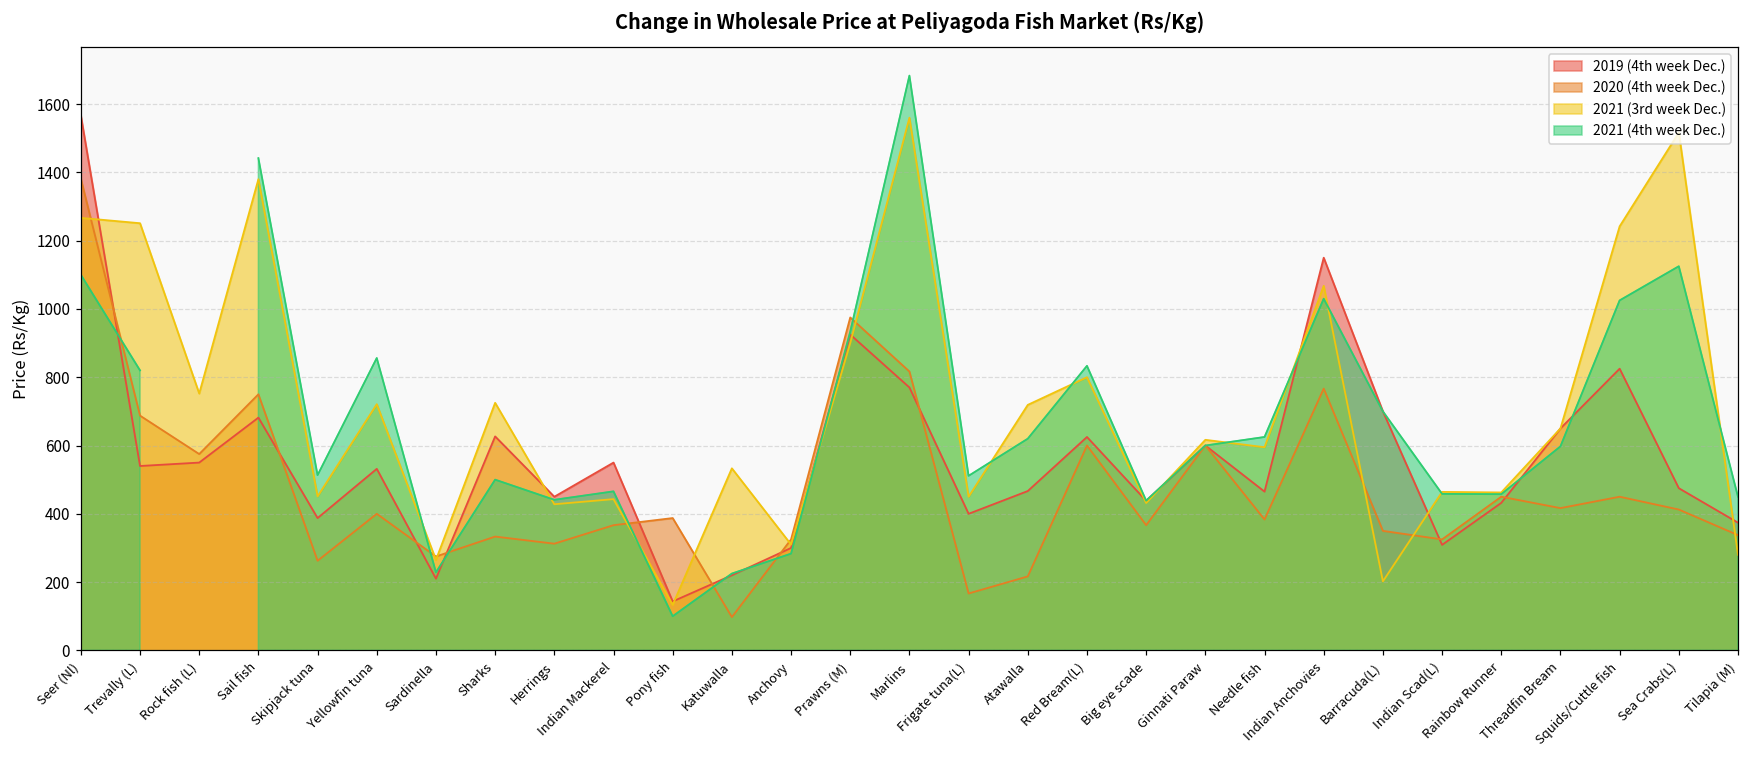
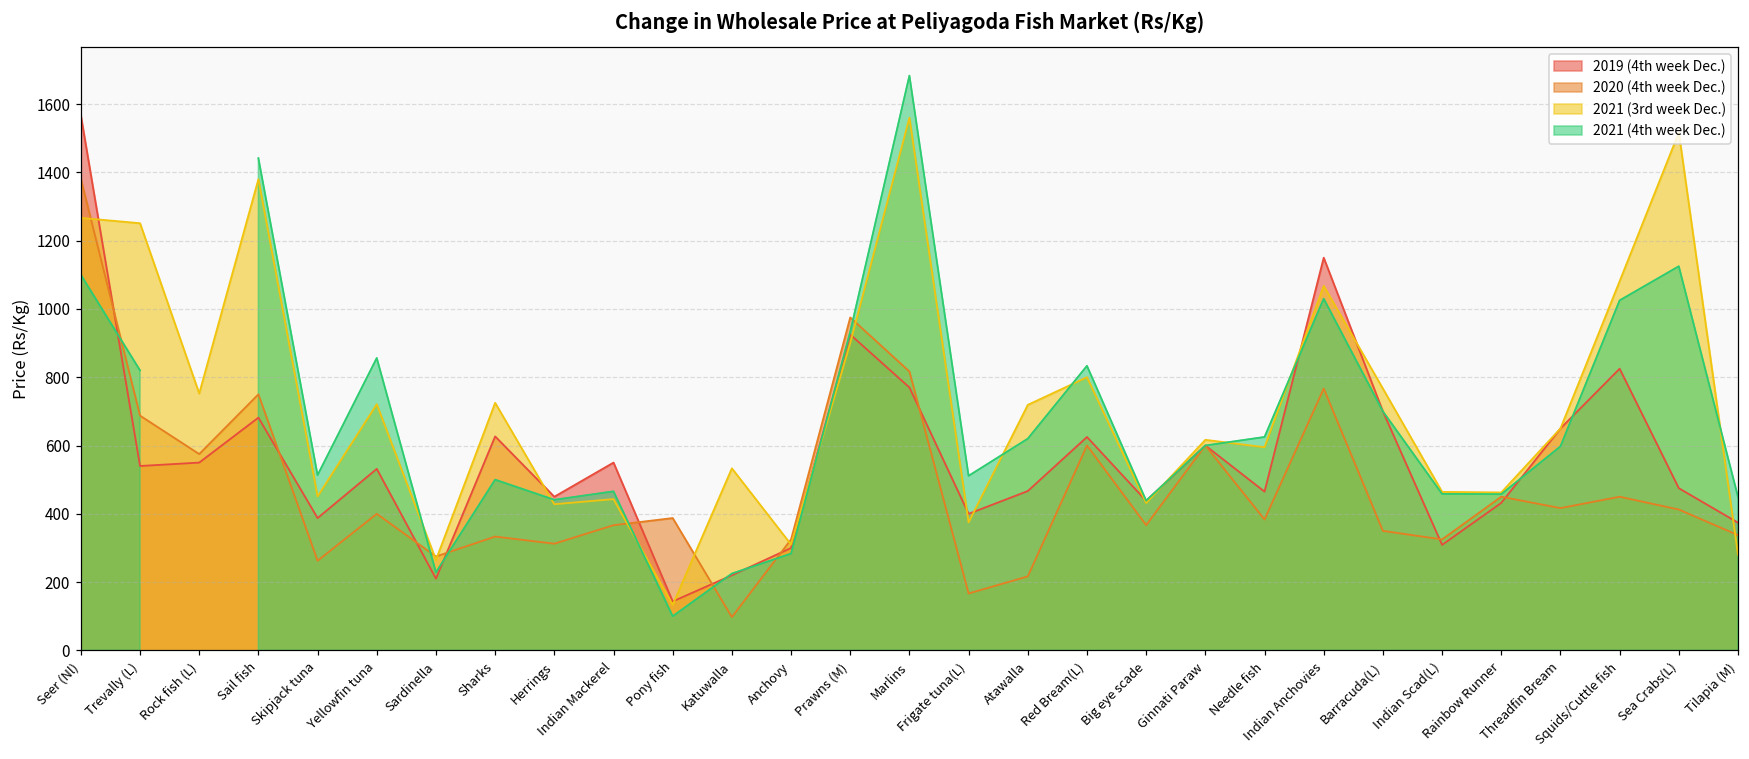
2021 (3rd week Dec.), Frigate tuna(L): 450 -> 380
2021 (3rd week Dec.), Barracuda(L): 200 -> 770
2021 (3rd week Dec.), Squids/Cuttle fish: 1240 -> 1080
